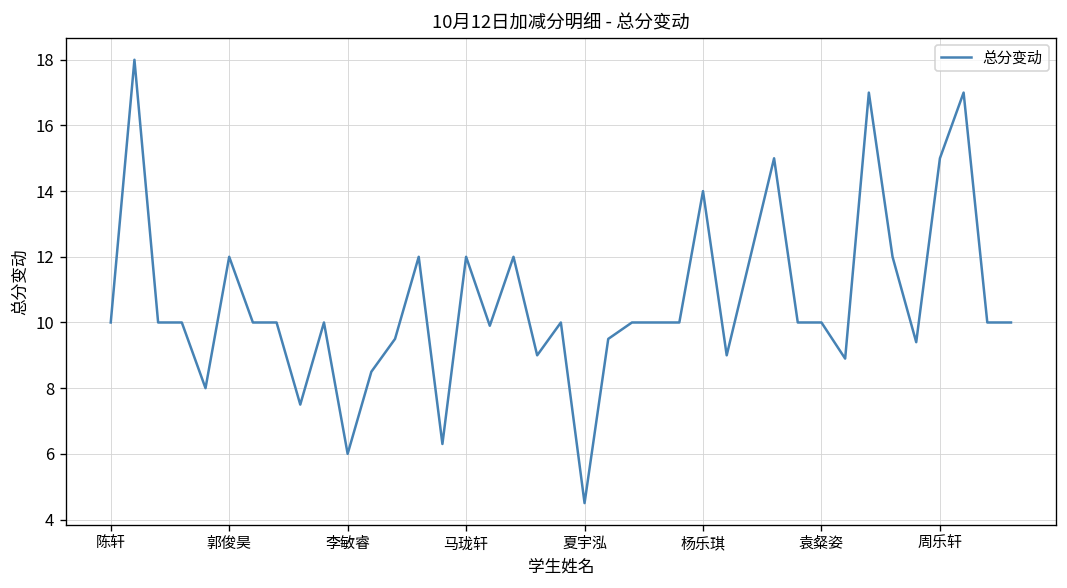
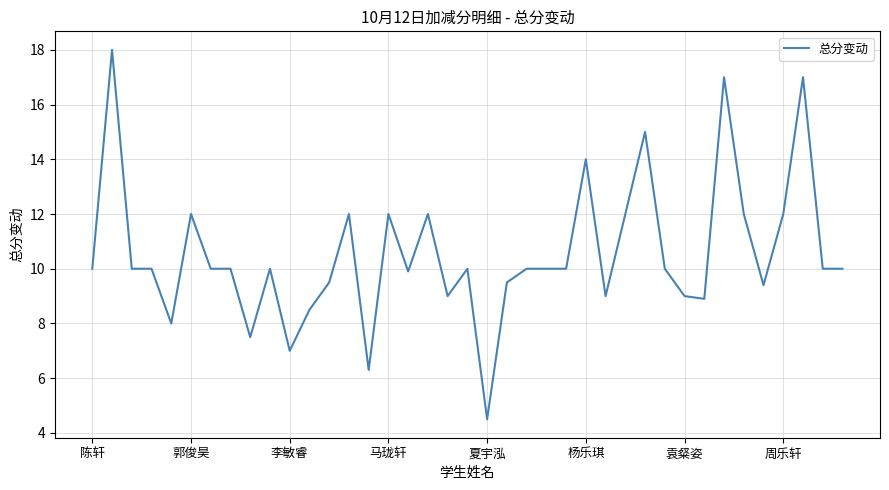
李敏睿: 6 -> 7
袁粲姿: 10 -> 9
周乐轩: 15 -> 12
